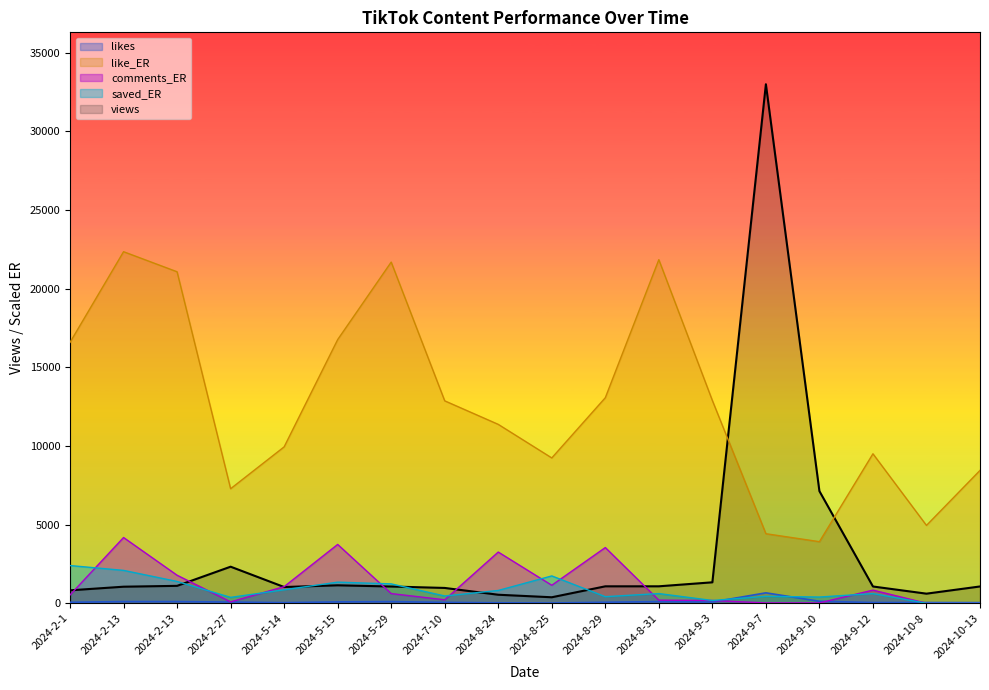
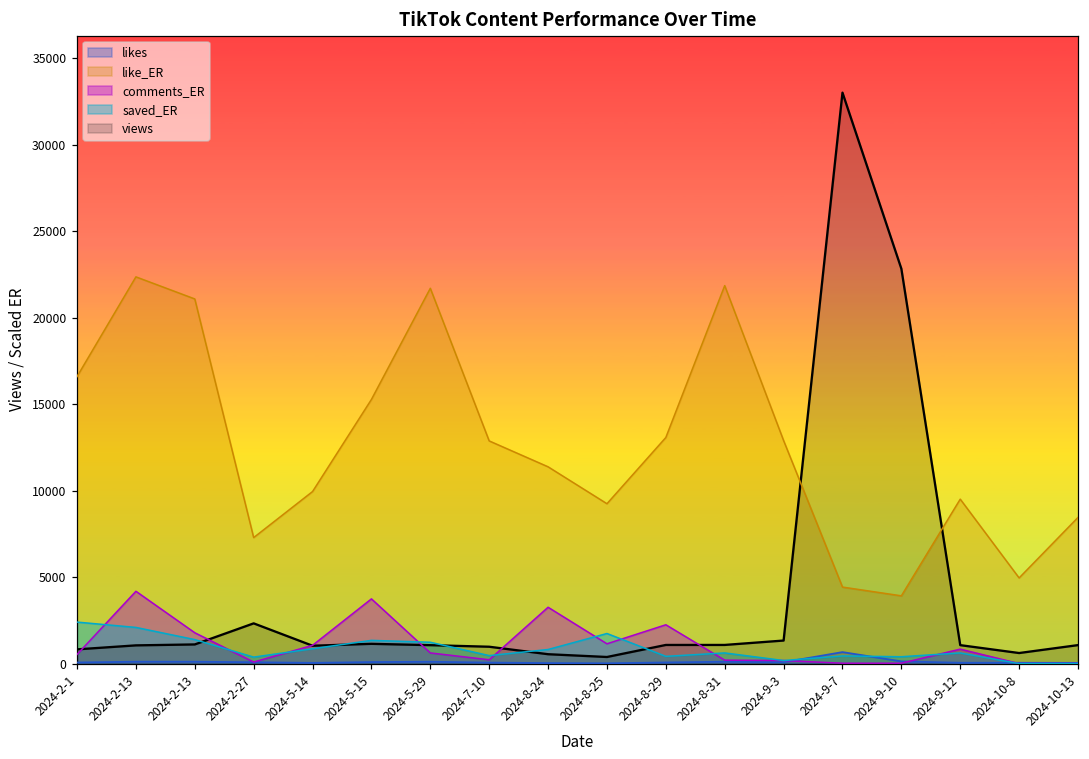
like_ER, 2024-5-15: 16800 -> 15300
comments_ER, 2024-8-29: 3500 -> 2200
views, 2024-9-10: 7100 -> 22800
